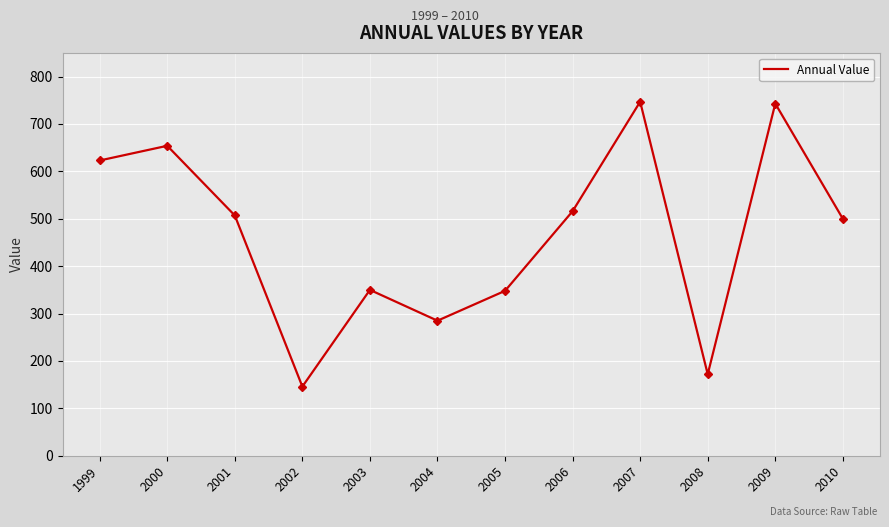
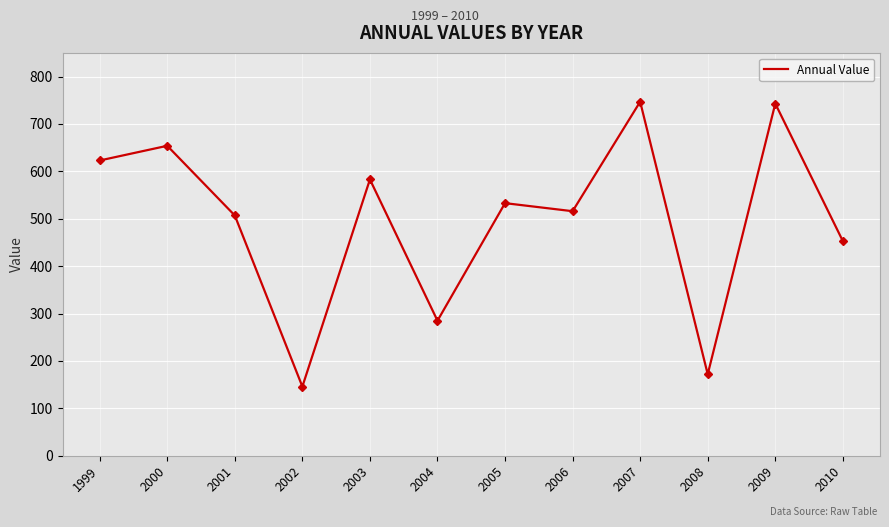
2003: 350 -> 580
2005: 350 -> 530
2010: 500 -> 450
